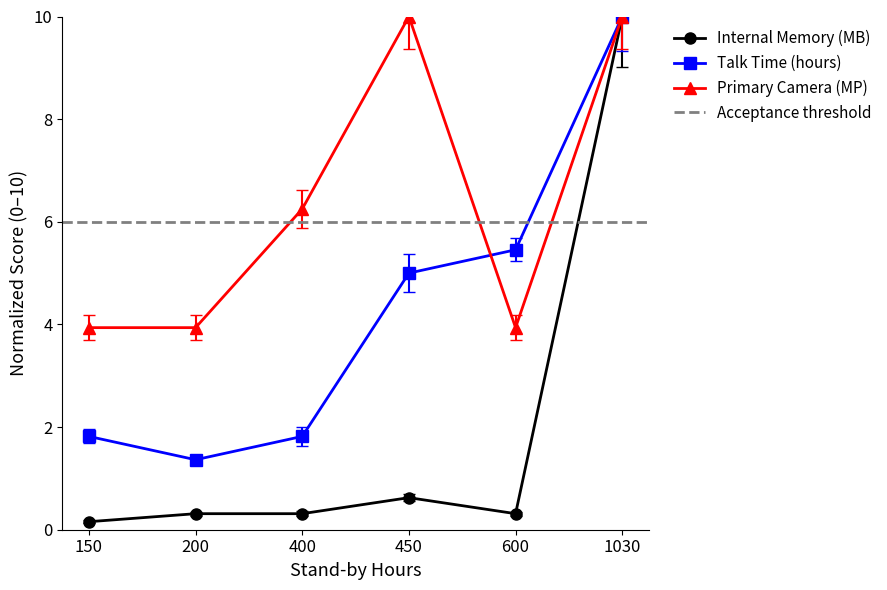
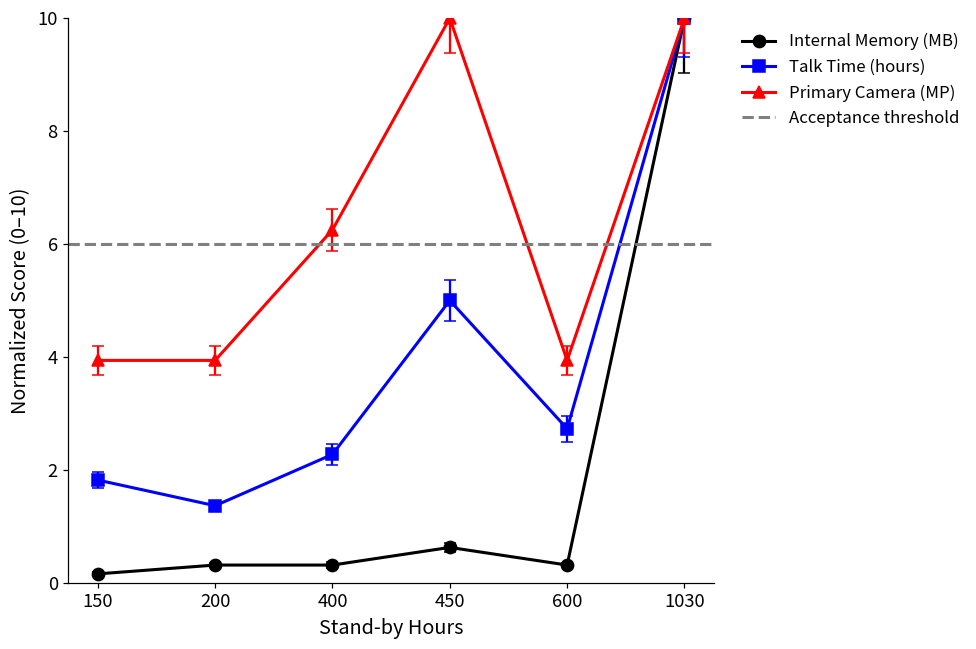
Talk Time (hours), 400: 1.8 -> 2.3
Talk Time (hours), 600: 5.5 -> 2.7
